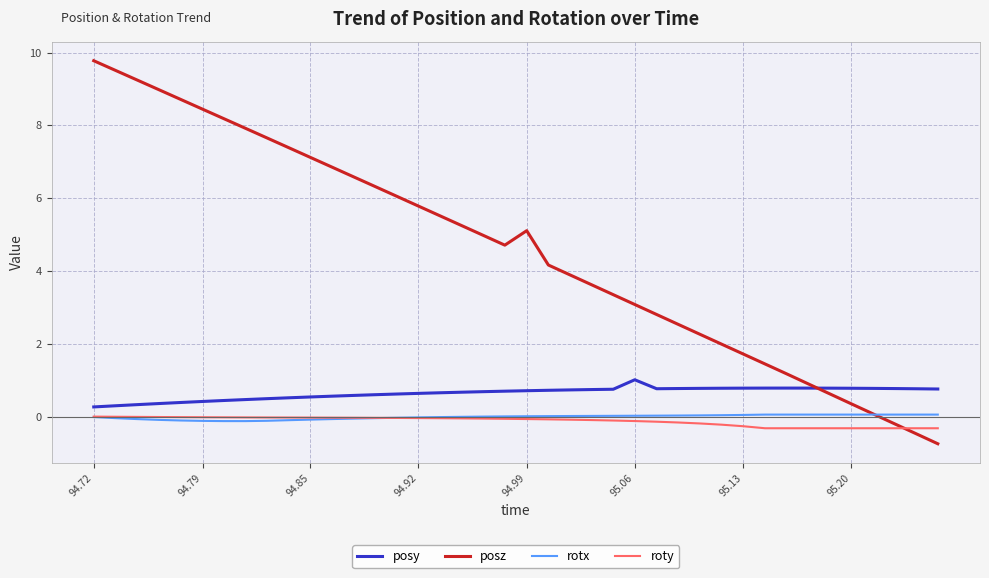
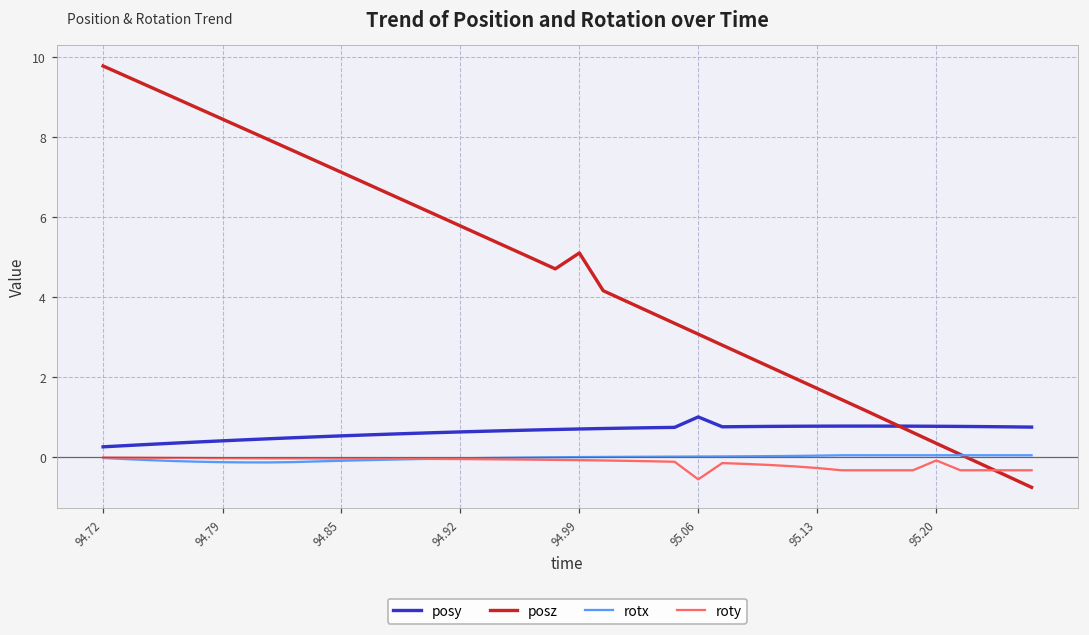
roty, 95.06: -0.1 -> -0.5
roty, 95.20: -0.3 -> -0.1
